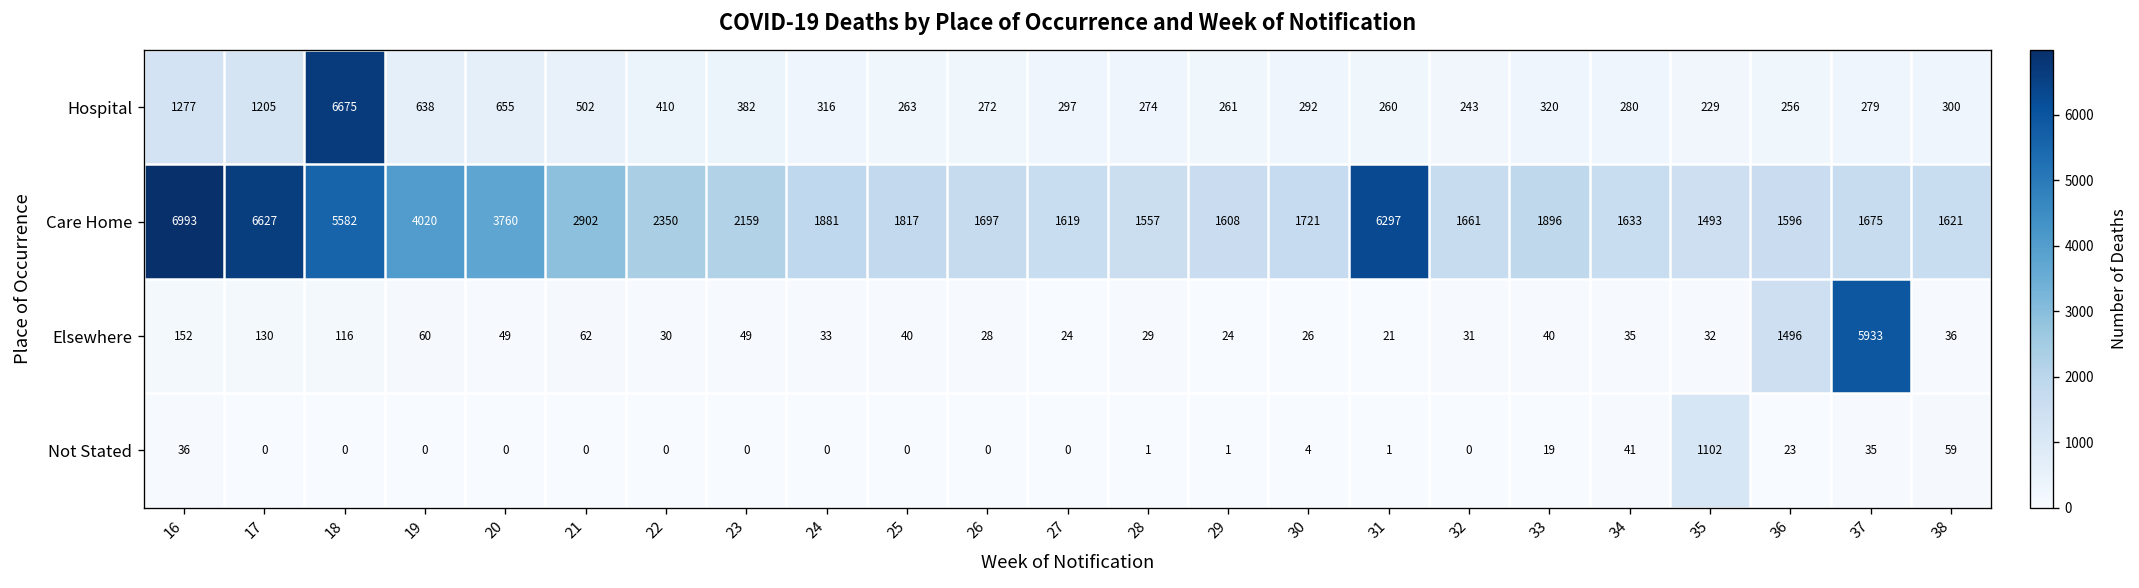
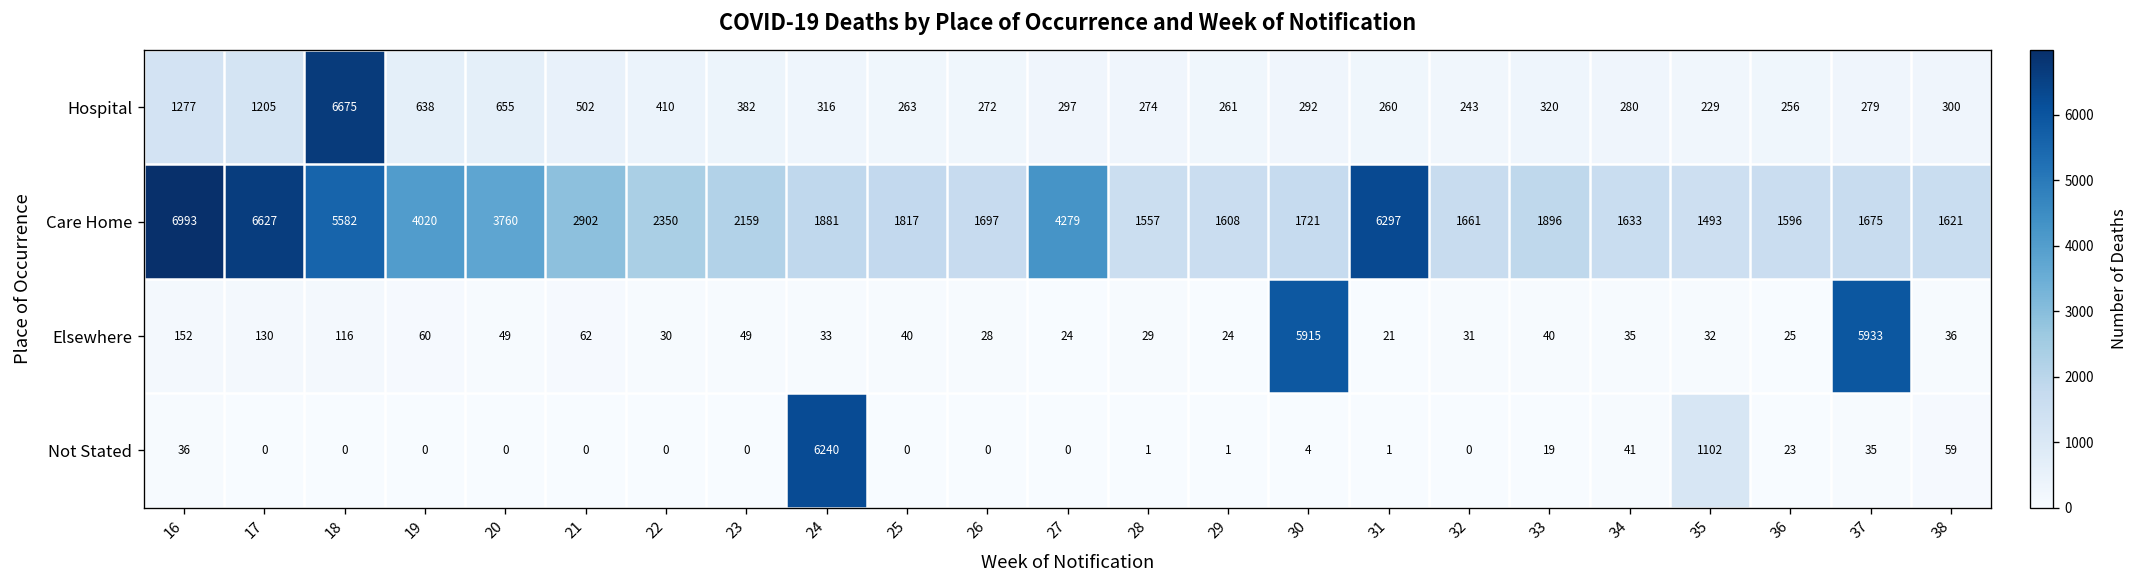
Care Home, 27: 1619 -> 4279
Elsewhere, 30: 26 -> 5915
Elsewhere, 36: 1496 -> 25
Not Stated, 24: 0 -> 6240
